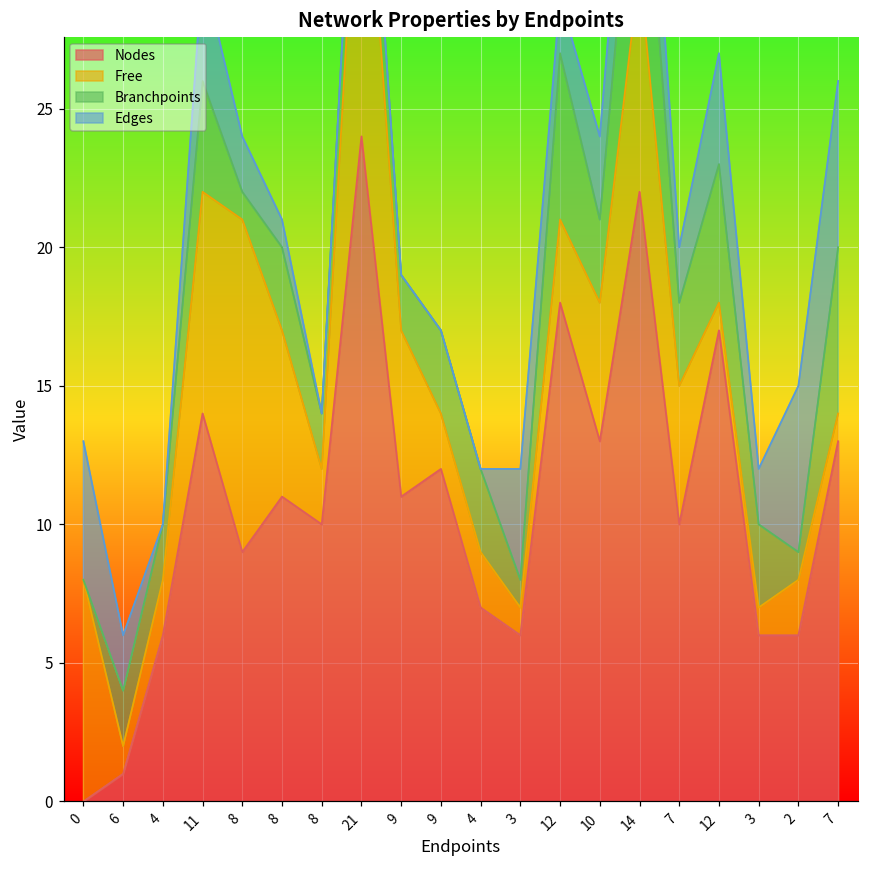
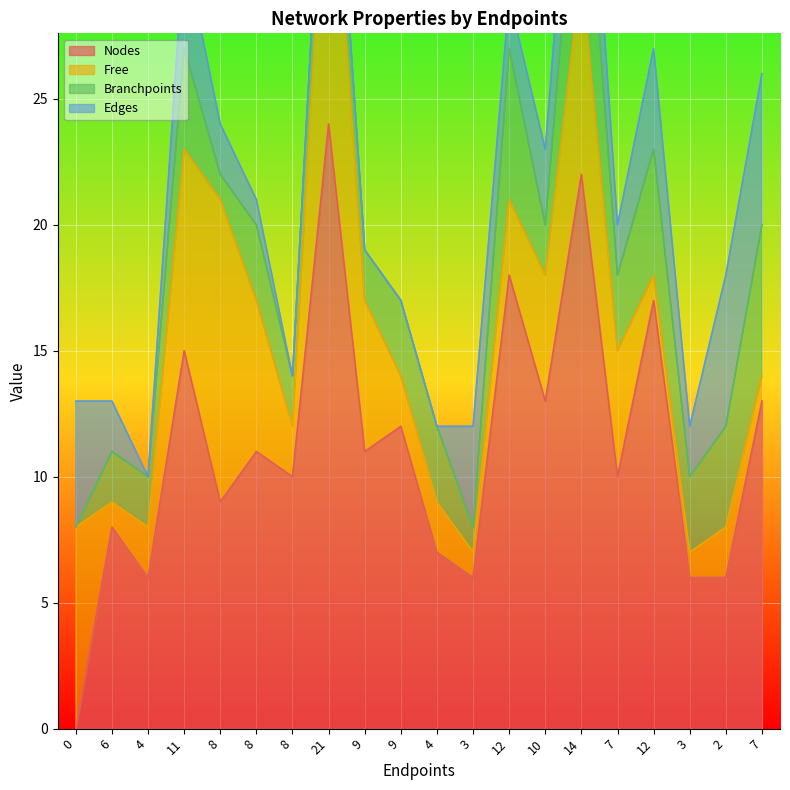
Nodes, 6: 1 -> 8
Nodes, 11: 14 -> 15
Branchpoints, 10: 3 -> 2
Branchpoints, 2: 1 -> 4
